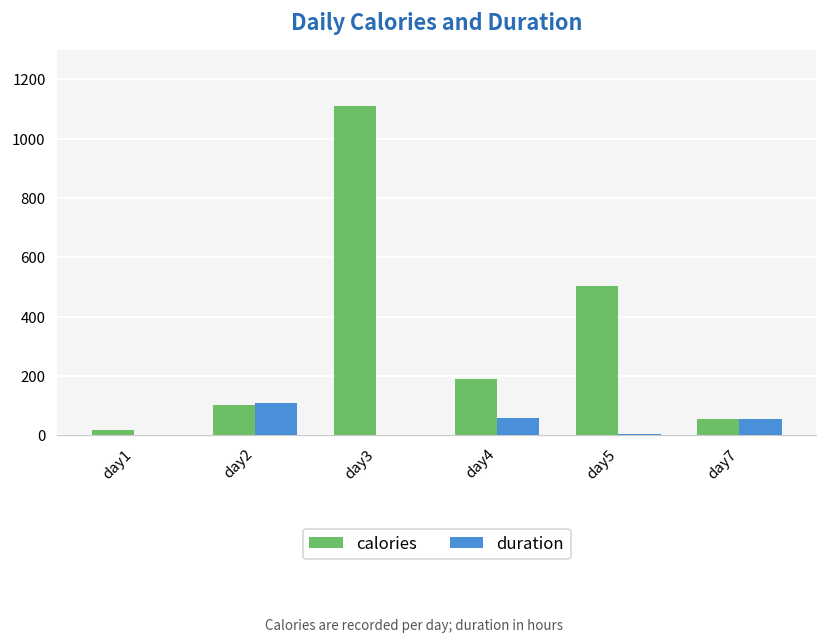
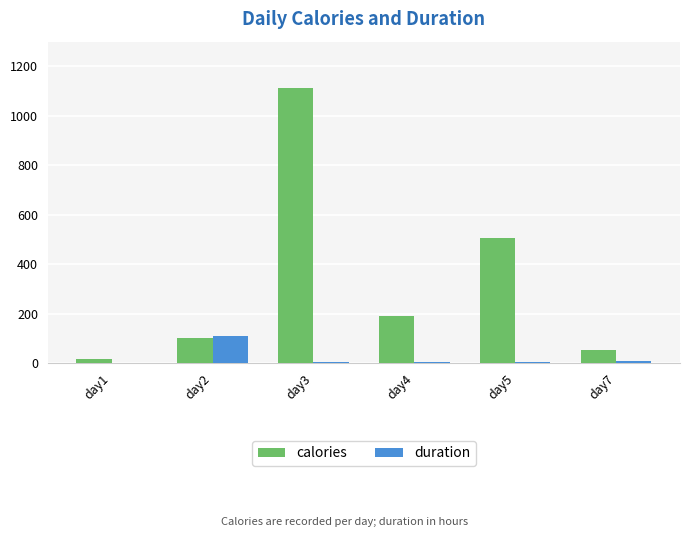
duration, day4: 60 -> 0
duration, day7: 50 -> 10
